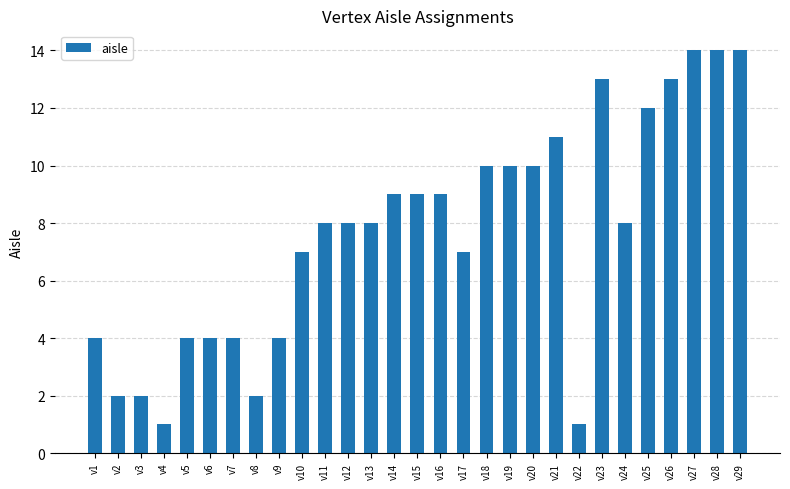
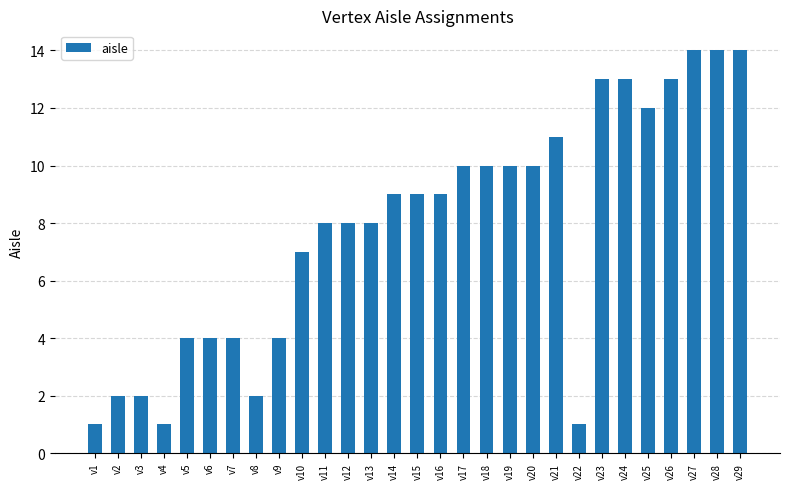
v1: 4 -> 1
v17: 7 -> 10
v24: 8 -> 13
